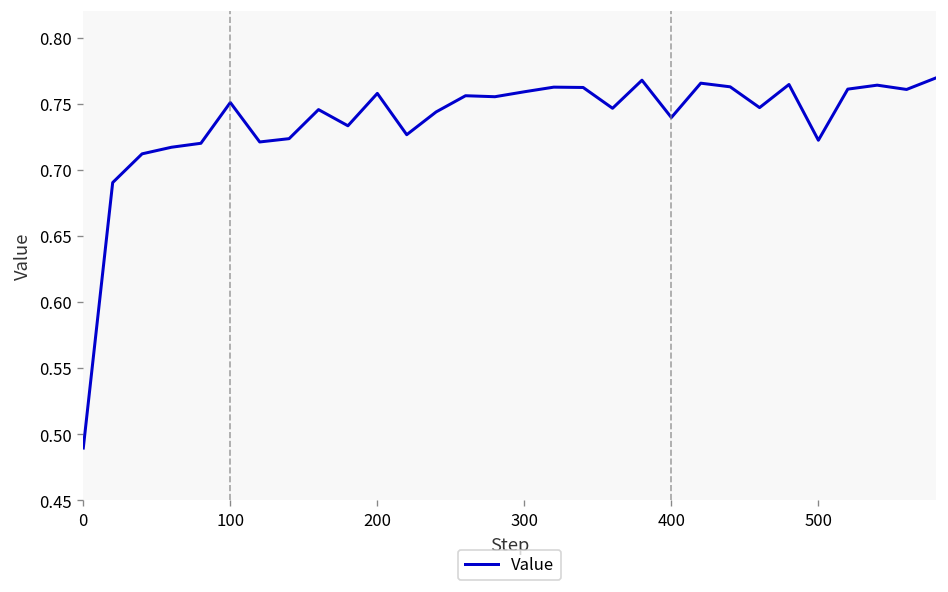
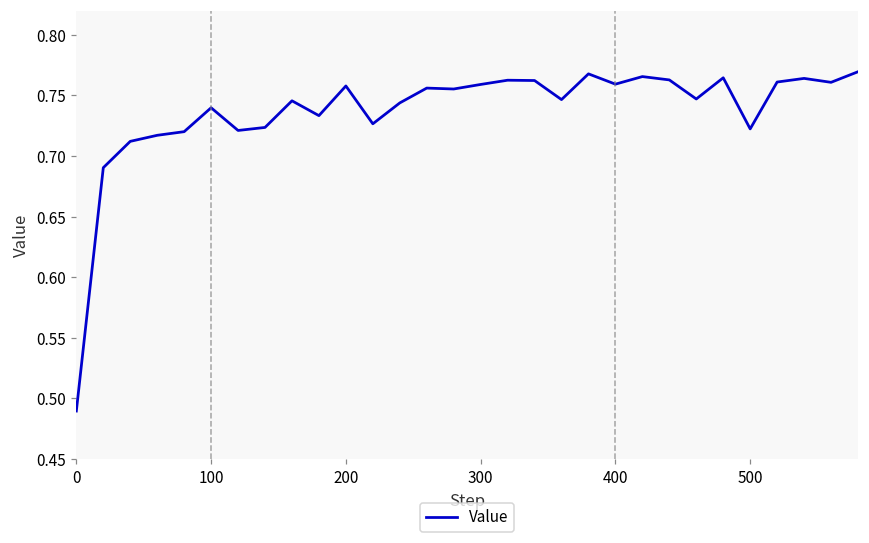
100: 0.751 -> 0.740
400: 0.740 -> 0.759
